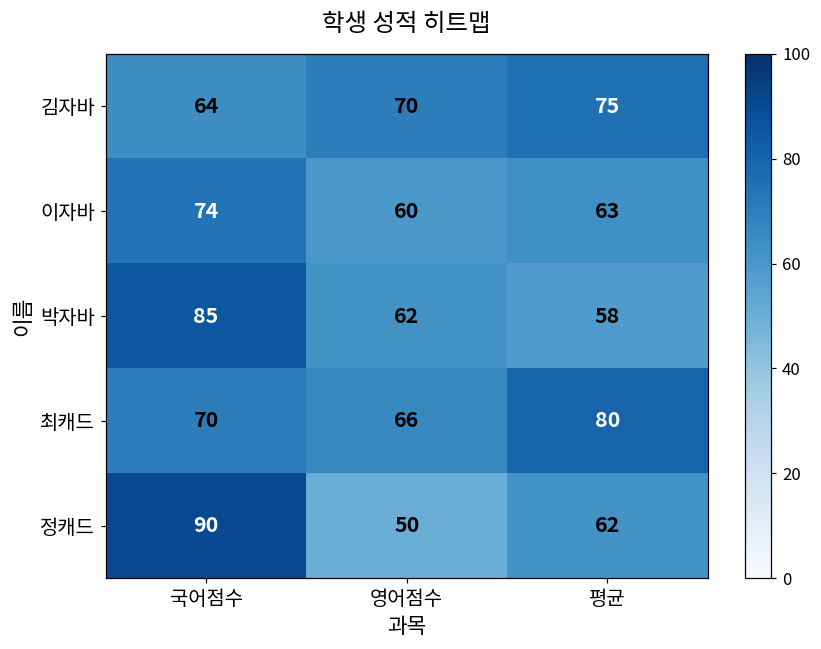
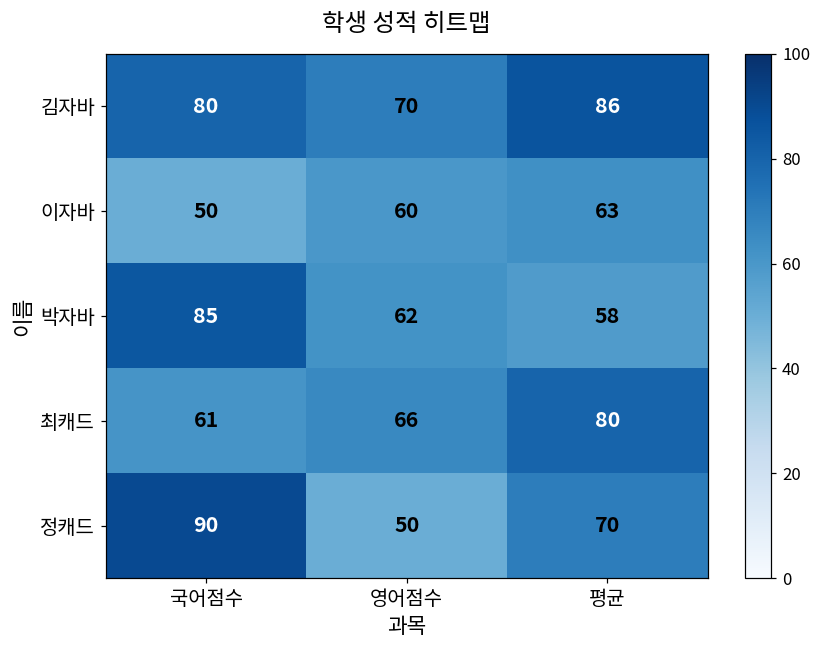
김자바, 국어점수: 64 -> 80
김자바, 평균: 75 -> 86
이자바, 국어점수: 74 -> 50
최캐드, 국어점수: 70 -> 61
정캐드, 평균: 62 -> 70
